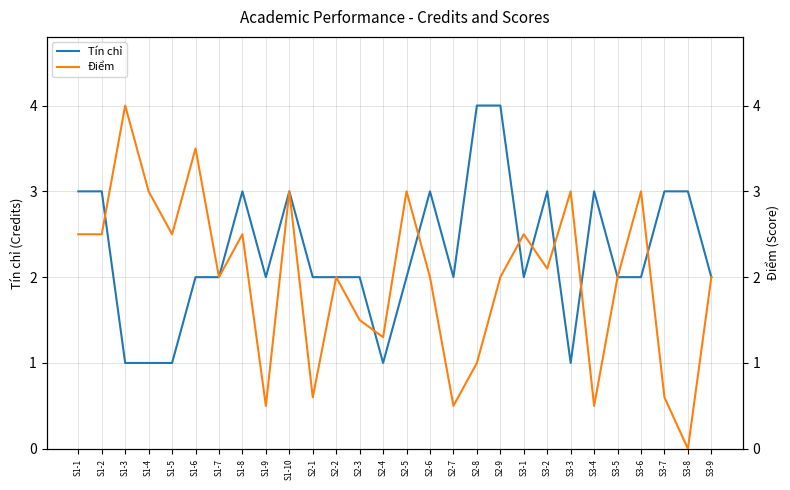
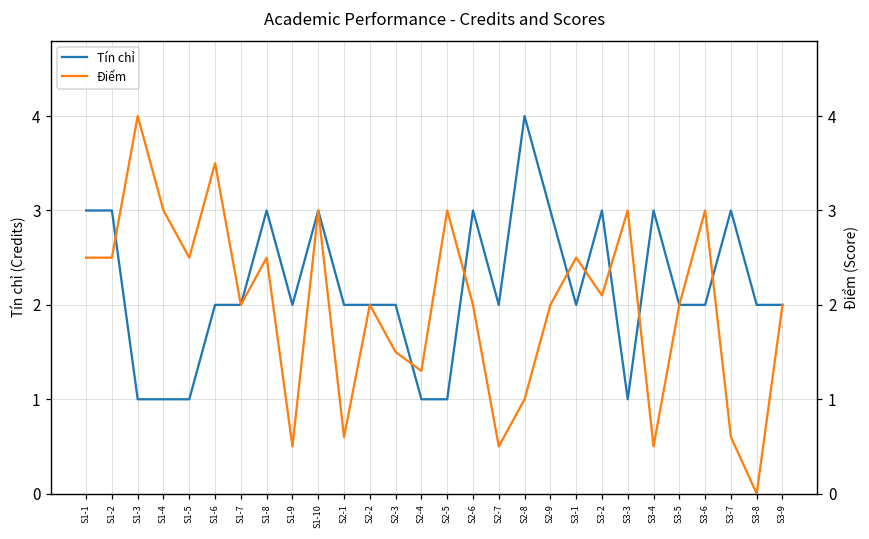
Tín chỉ, S2-5: 2 -> 1
Tín chỉ, S2-9: 4 -> 3
Tín chỉ, S3-8: 3 -> 2
